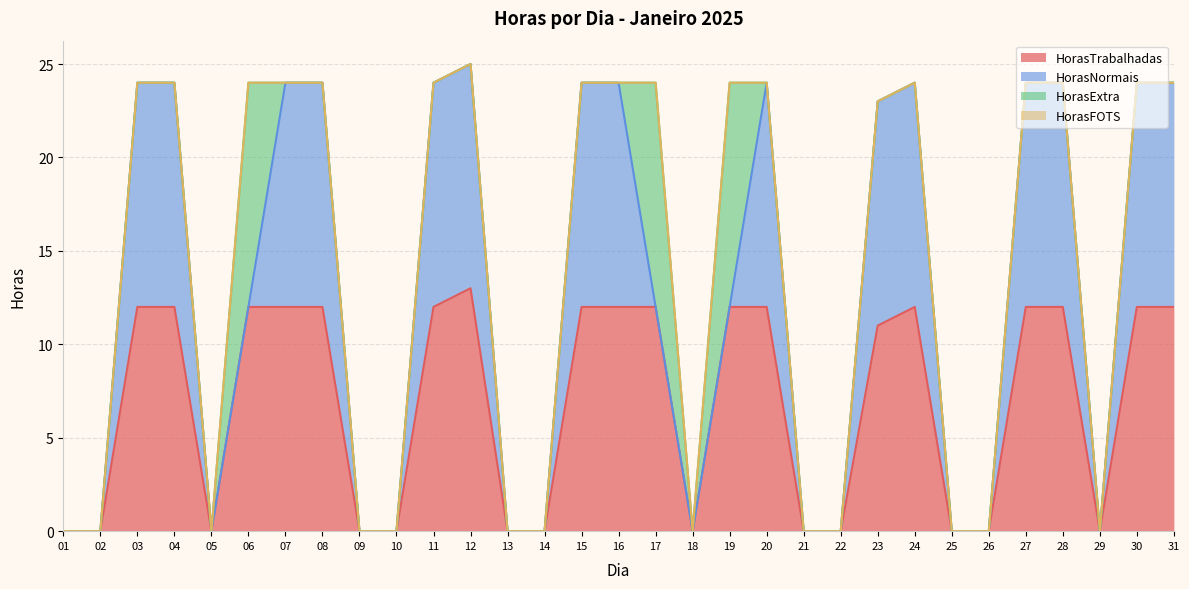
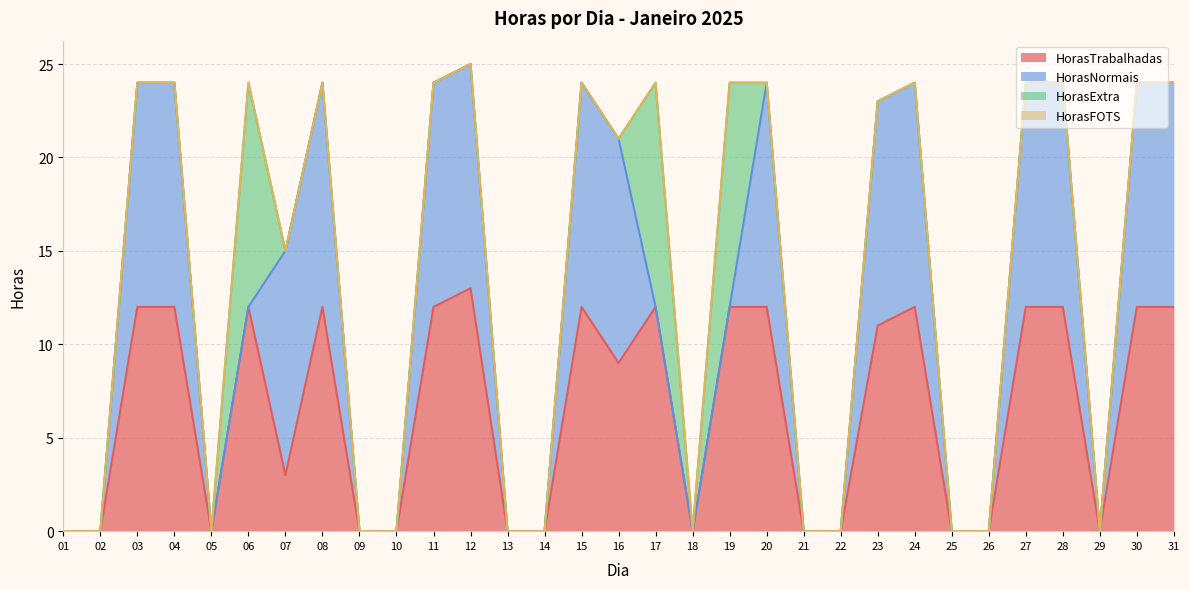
HorasTrabalhadas, 07: 12 -> 3
HorasTrabalhadas, 16: 12 -> 9
